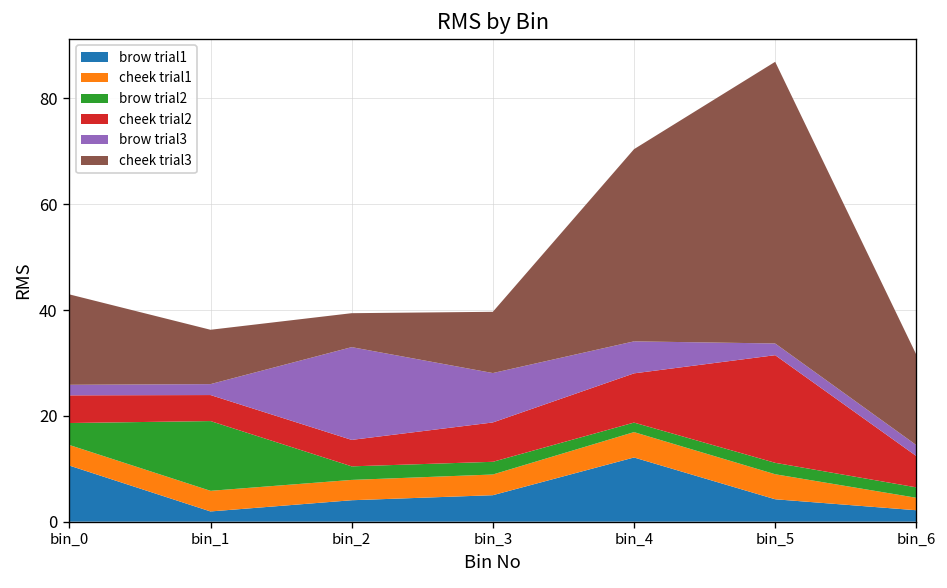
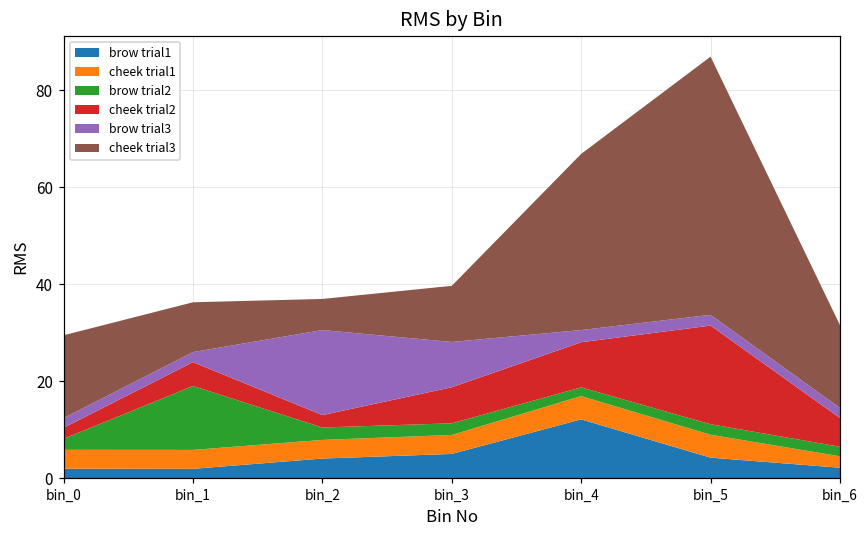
brow trial1, bin_0: 11 -> 2
brow trial2, bin_0: 4 -> 2
cheek trial2, bin_0: 5 -> 2
cheek trial2, bin_2: 5 -> 3
brow trial3, bin_4: 6 -> 3
